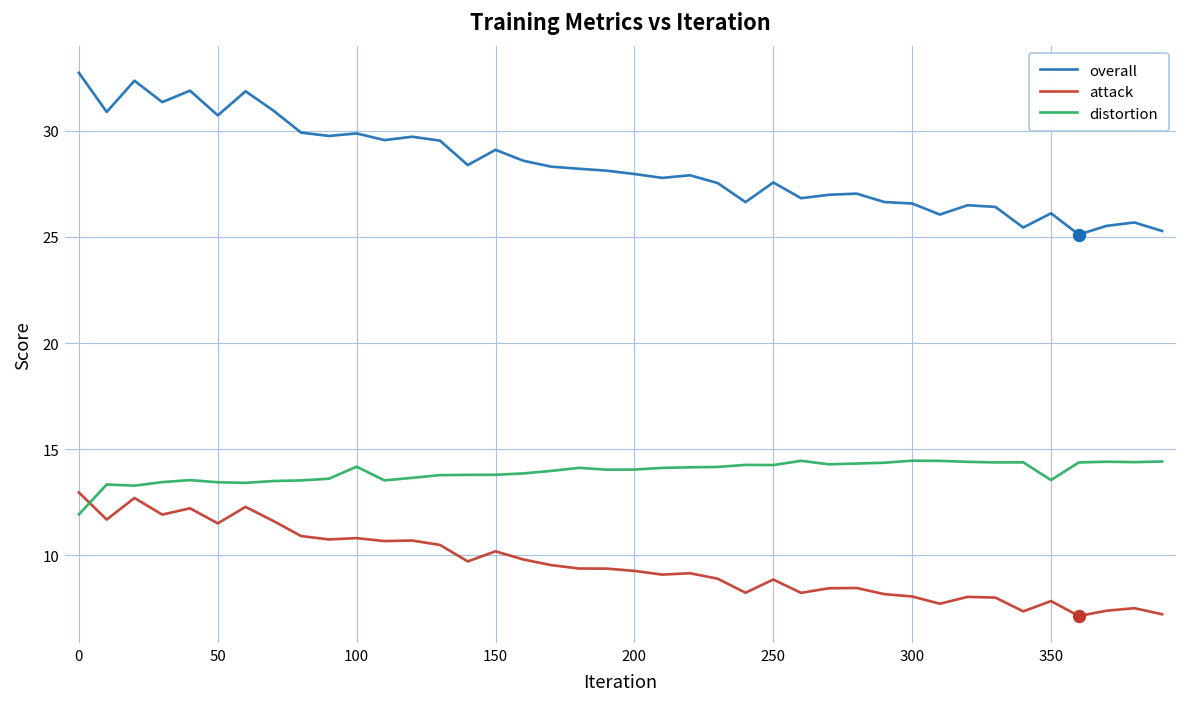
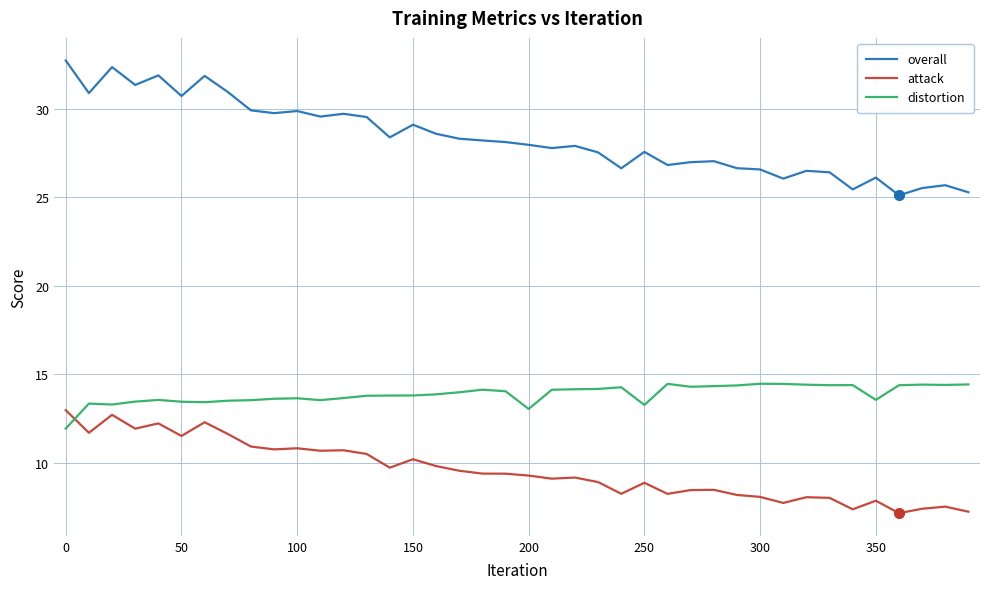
distortion, 100: 14.2 -> 13.6
distortion, 200: 14.0 -> 13.0
distortion, 250: 14.3 -> 13.3
